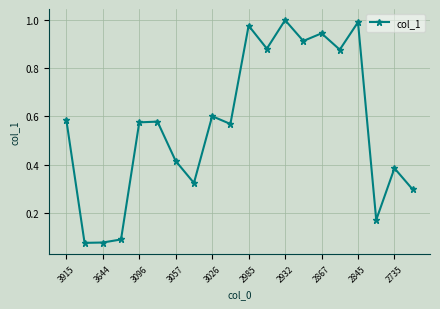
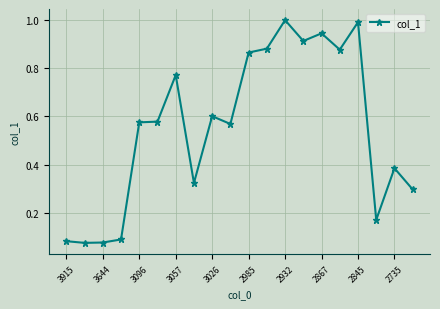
3915: 0.58 -> 0.08
3057: 0.41 -> 0.77
2985: 0.97 -> 0.86
